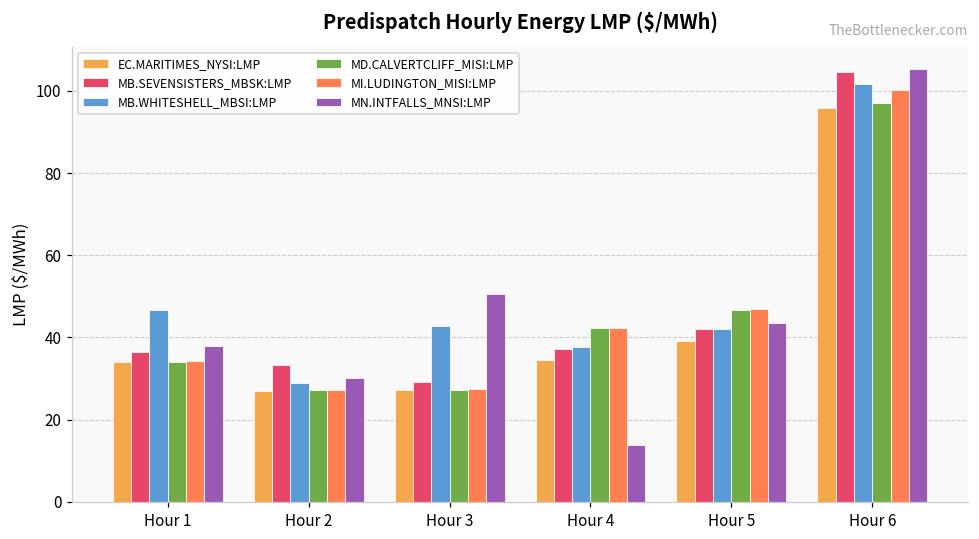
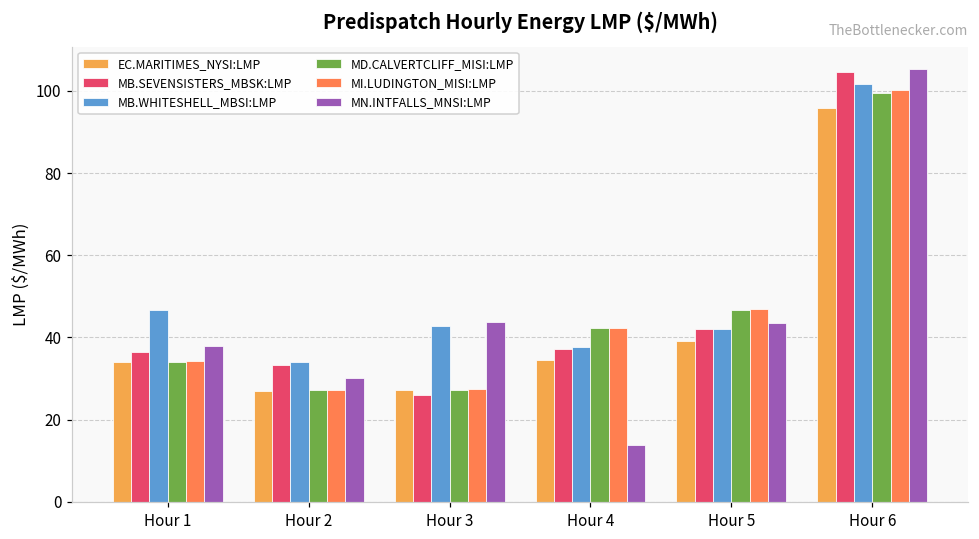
MB.WHITESHELL_MBSI:LMP, Hour 2: 29 -> 34
MB.SEVENSISTERS_MBSK:LMP, Hour 3: 29 -> 26
MN.INTFALLS_MNSI:LMP, Hour 3: 51 -> 44
MD.CALVERTCLIFF_MISI:LMP, Hour 6: 97 -> 100
